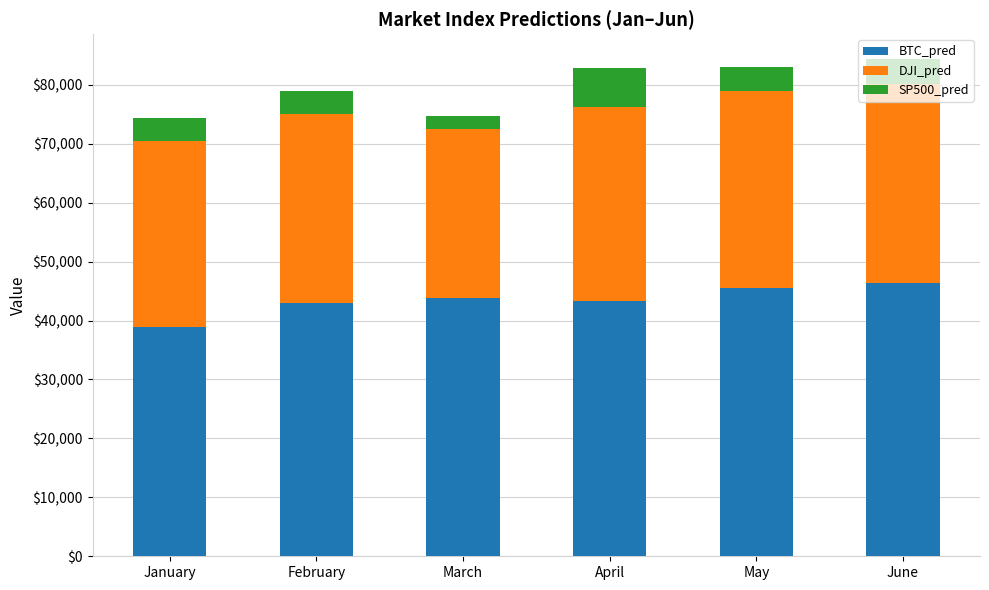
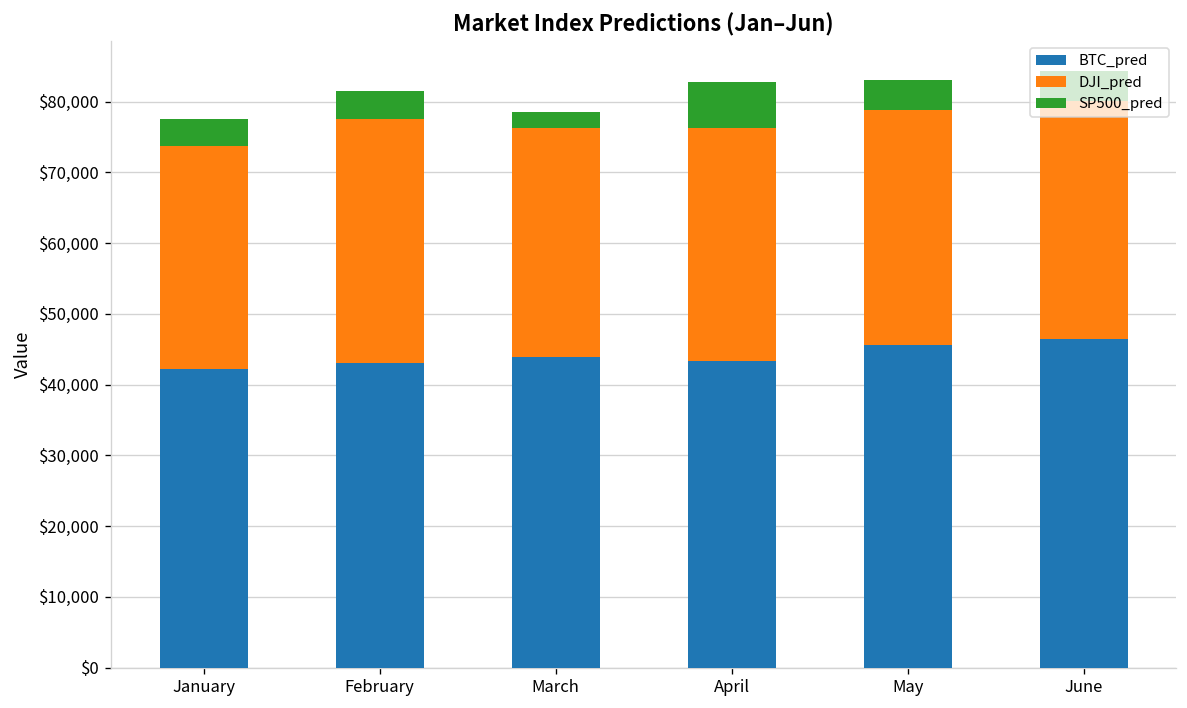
BTC_pred, January: $39,000 -> $42,000
DJI_pred, February: $32,000 -> $35,000
DJI_pred, March: $29,000 -> $32,000
